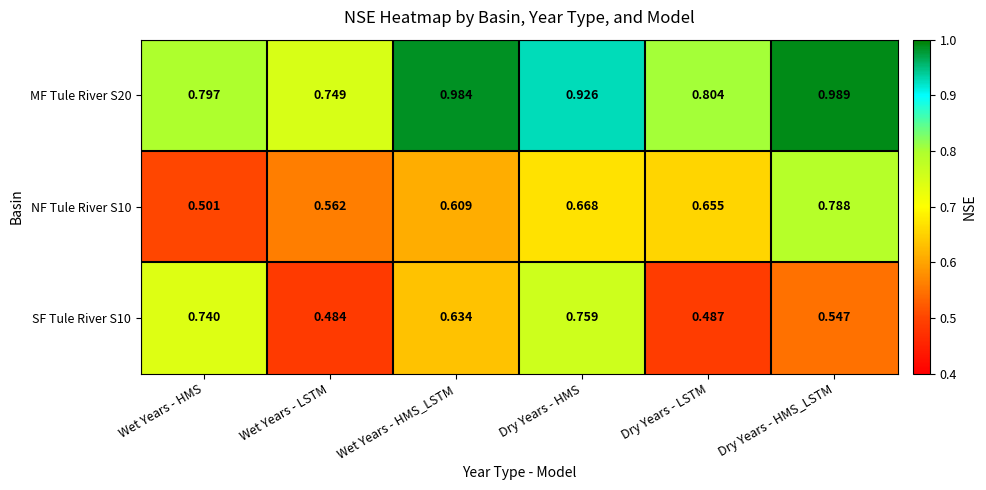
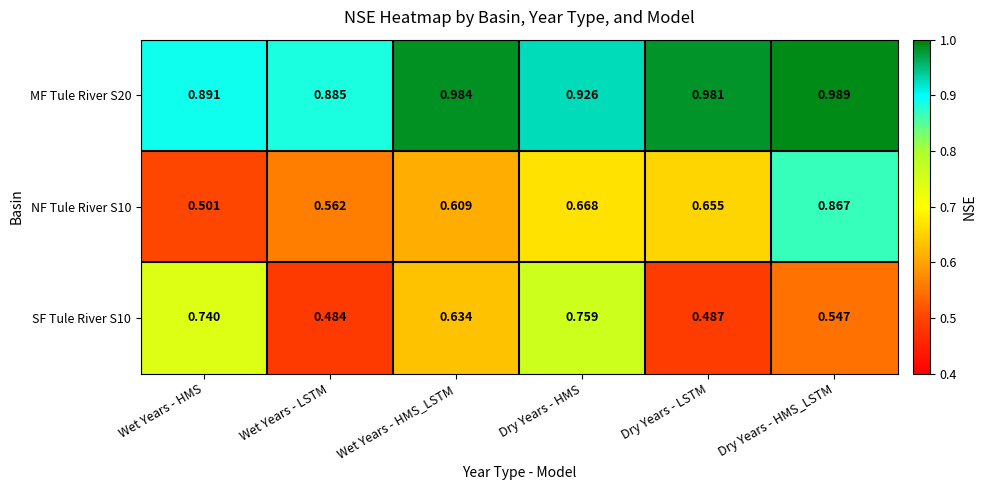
MF Tule River S20, Wet Years - HMS: 0.797 -> 0.891
MF Tule River S20, Wet Years - LSTM: 0.749 -> 0.885
MF Tule River S20, Dry Years - LSTM: 0.804 -> 0.981
NF Tule River S10, Dry Years - HMS_LSTM: 0.788 -> 0.867
